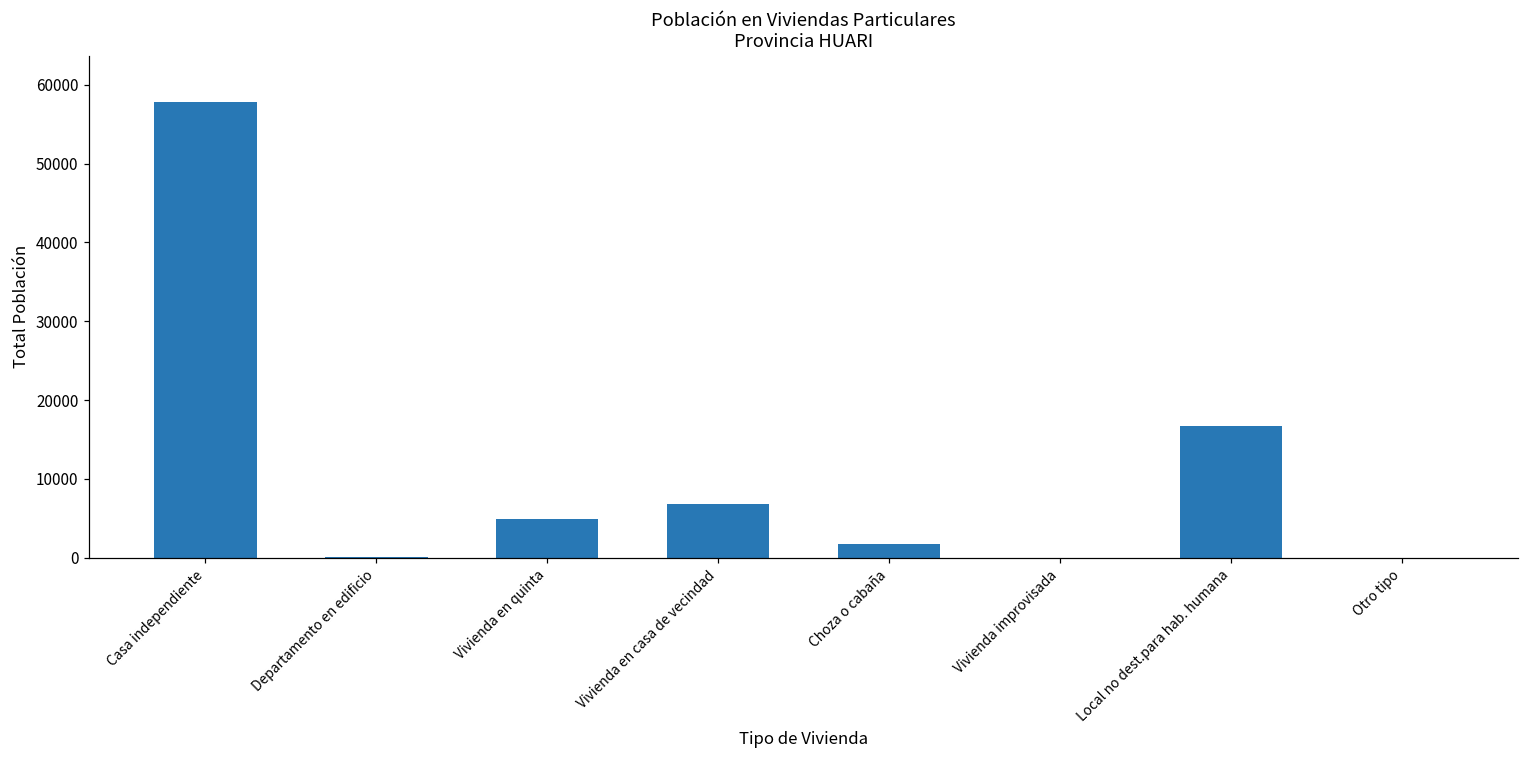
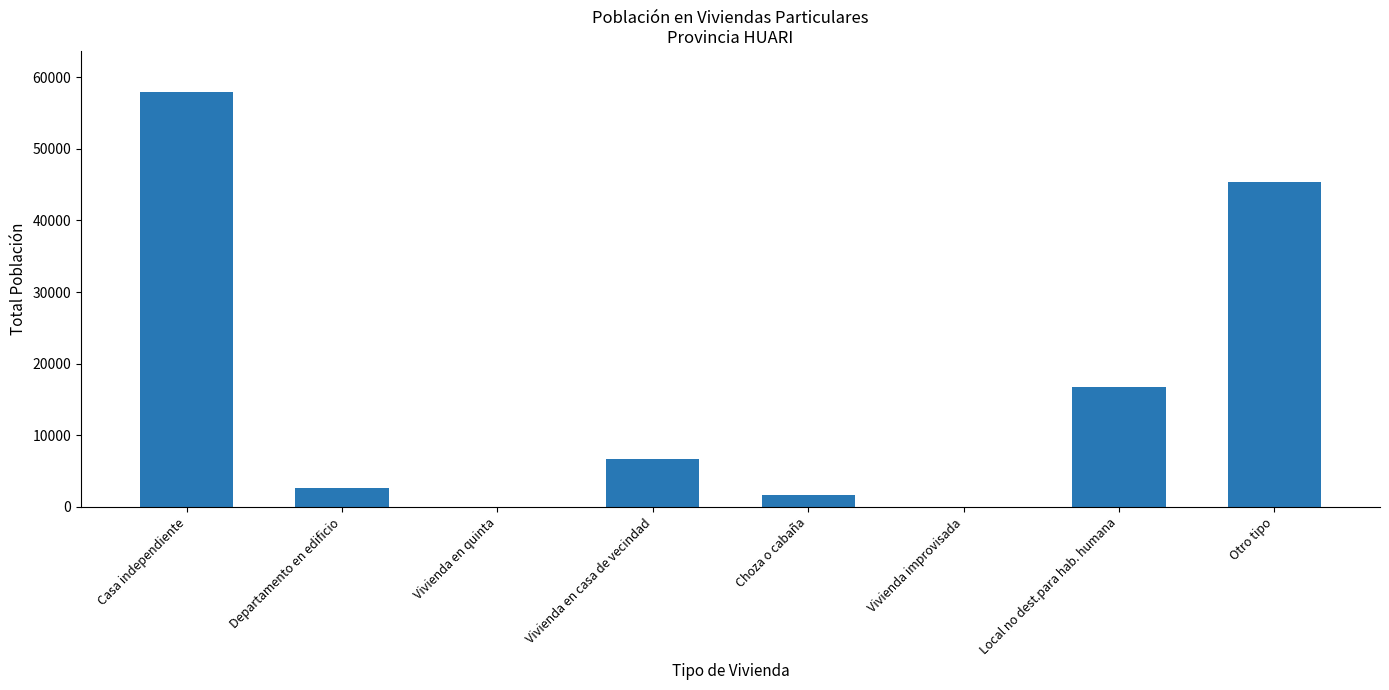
Departamento en edificio: 0 -> 3000
Vivienda en quinta: 5000 -> 0
Otro tipo: 0 -> 45000
